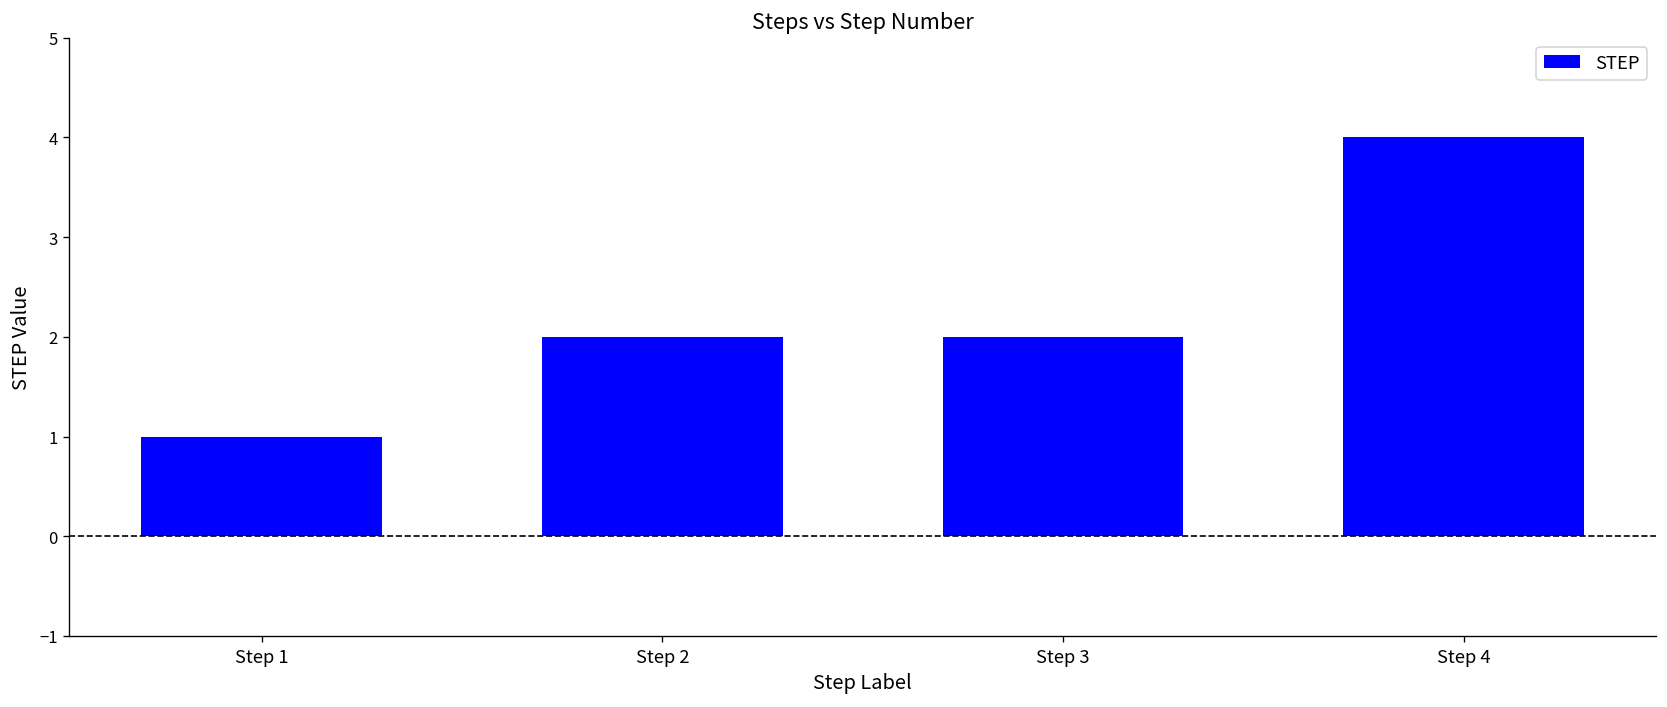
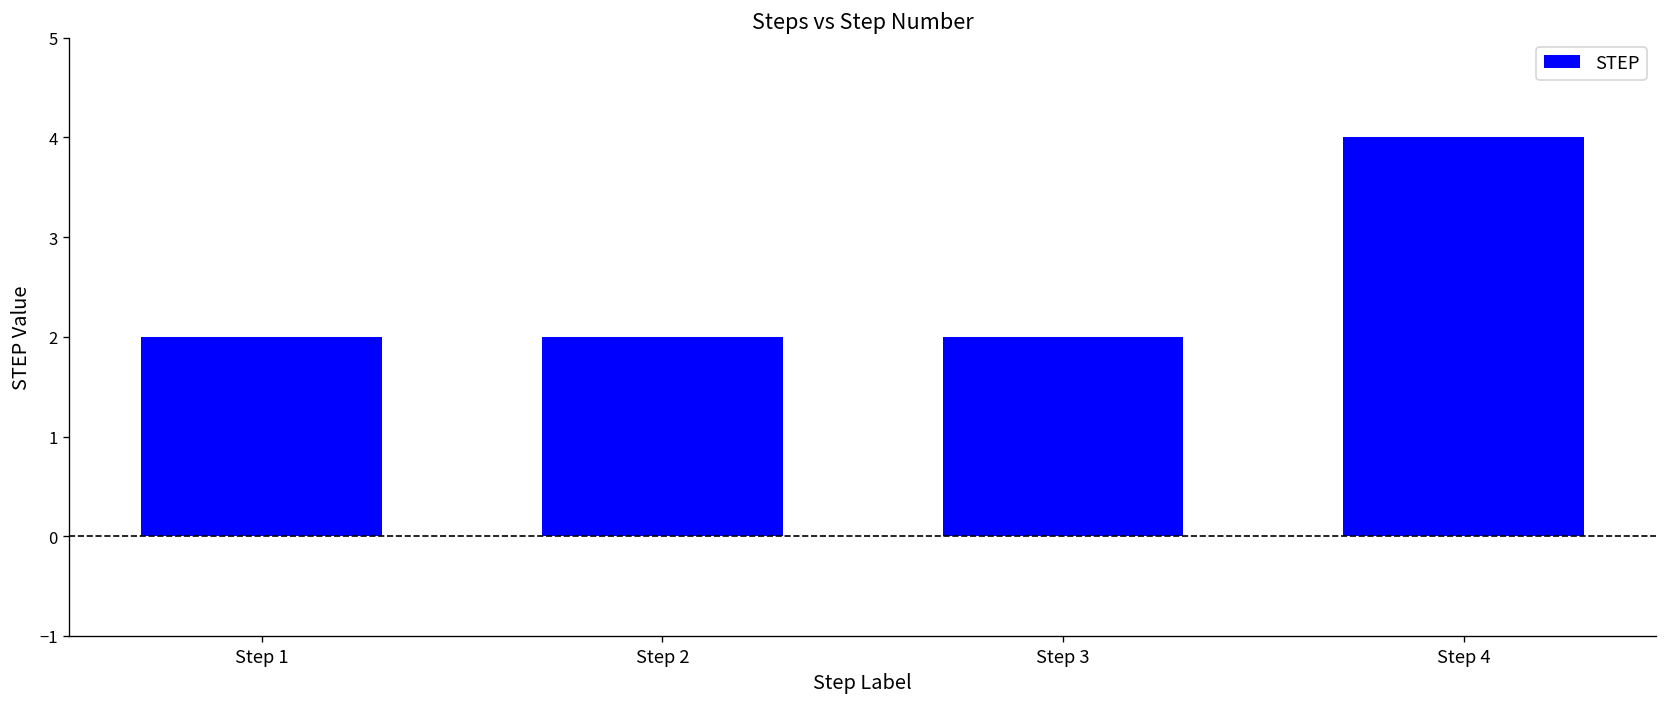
Step 1: 1 -> 2
